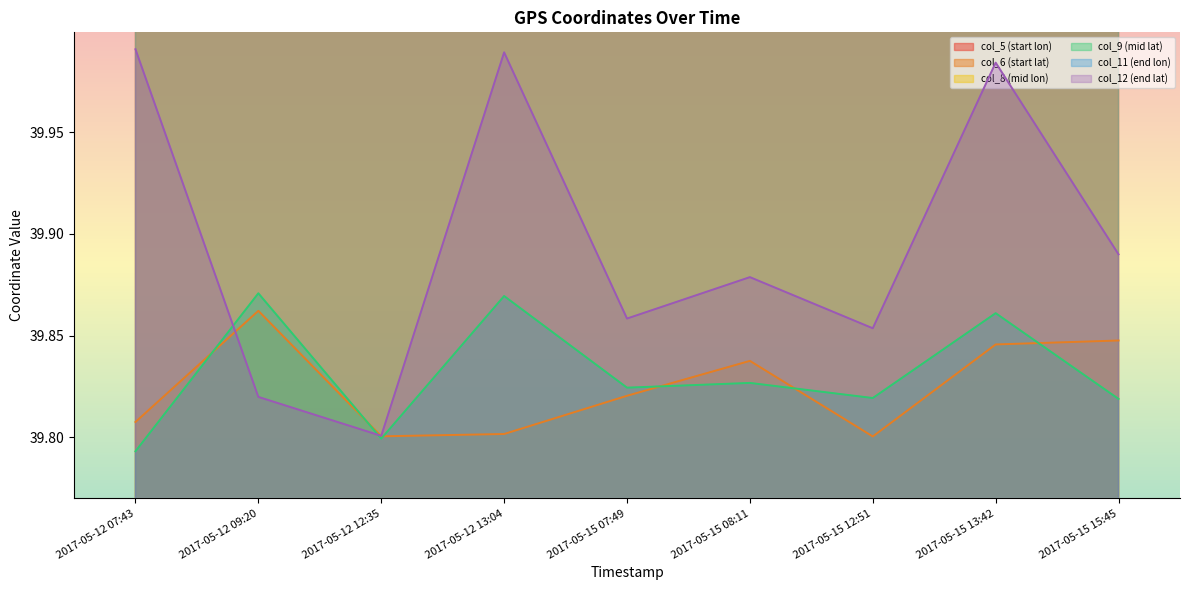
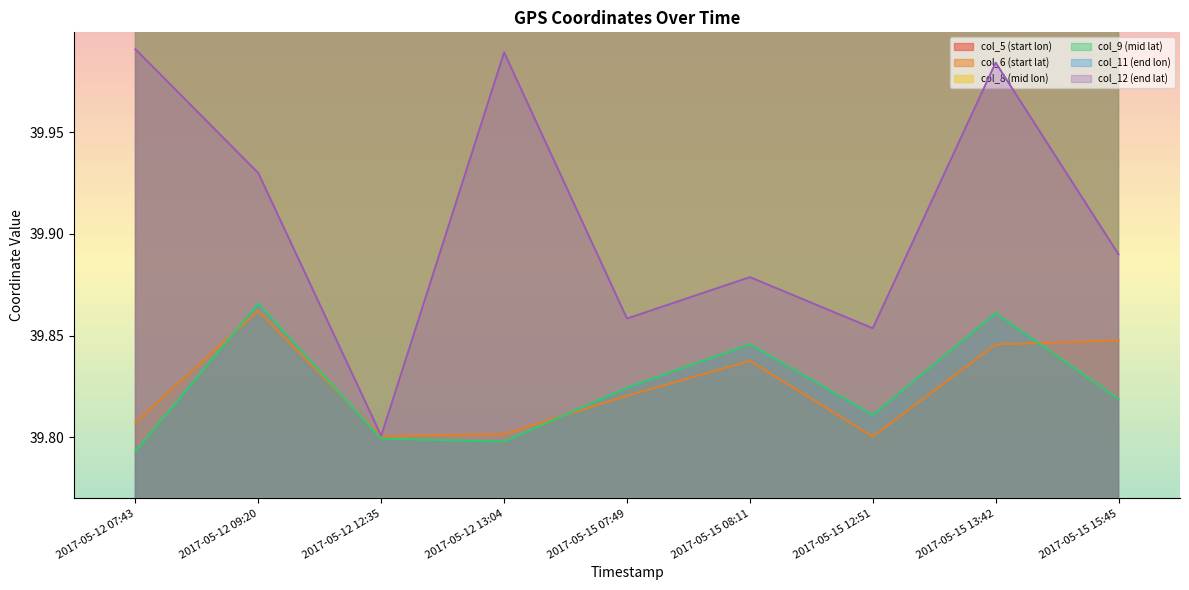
col_9 (mid lat), 2017-05-12 09:20: 39.871 -> 39.866
col_12 (end lat), 2017-05-12 09:20: 39.820 -> 39.930
col_9 (mid lat), 2017-05-12 13:04: 39.869 -> 39.798
col_9 (mid lat), 2017-05-15 08:11: 39.827 -> 39.846
col_9 (mid lat), 2017-05-15 12:51: 39.819 -> 39.811
